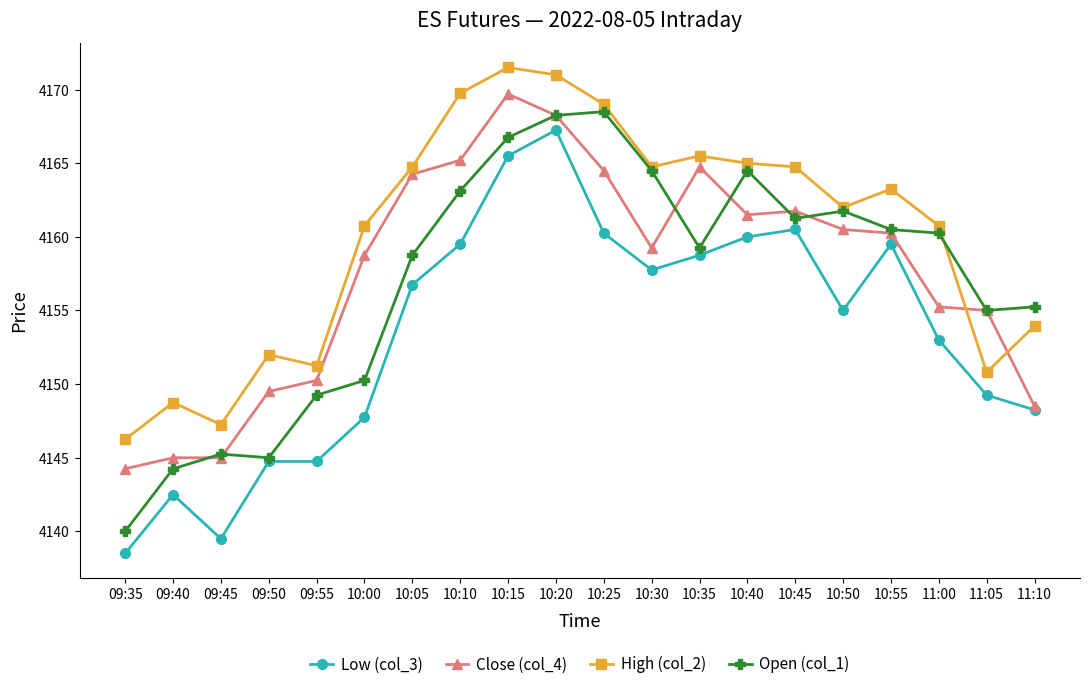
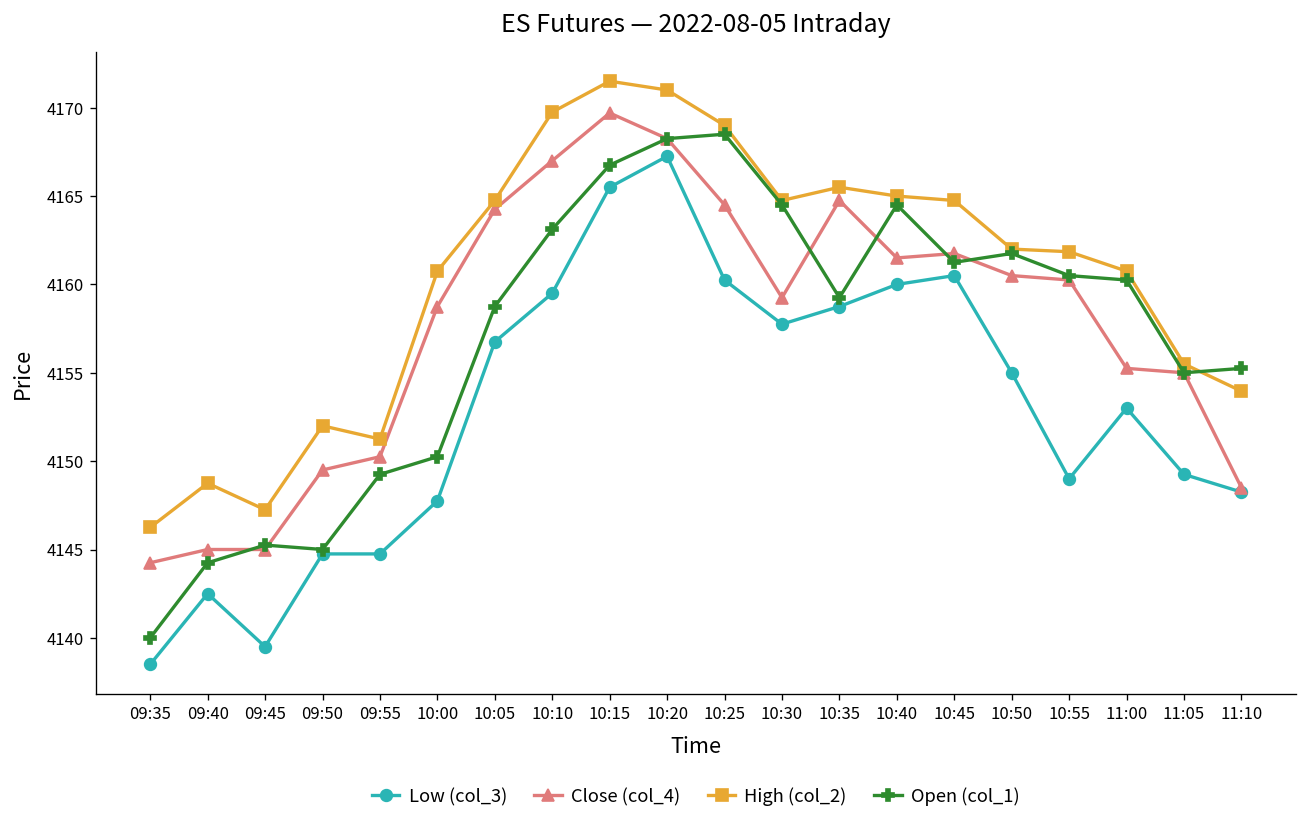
Close (col_4), 10:10: 4165.2 -> 4167.0
Low (col_3), 10:55: 4159.5 -> 4149.0
High (col_2), 10:55: 4163.3 -> 4161.9
High (col_2), 11:05: 4150.8 -> 4155.5
